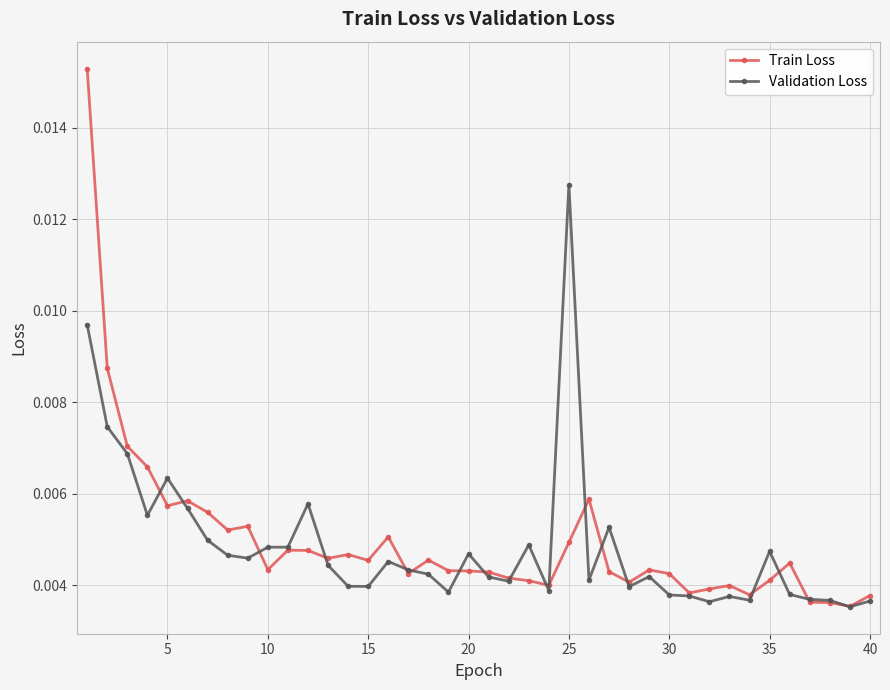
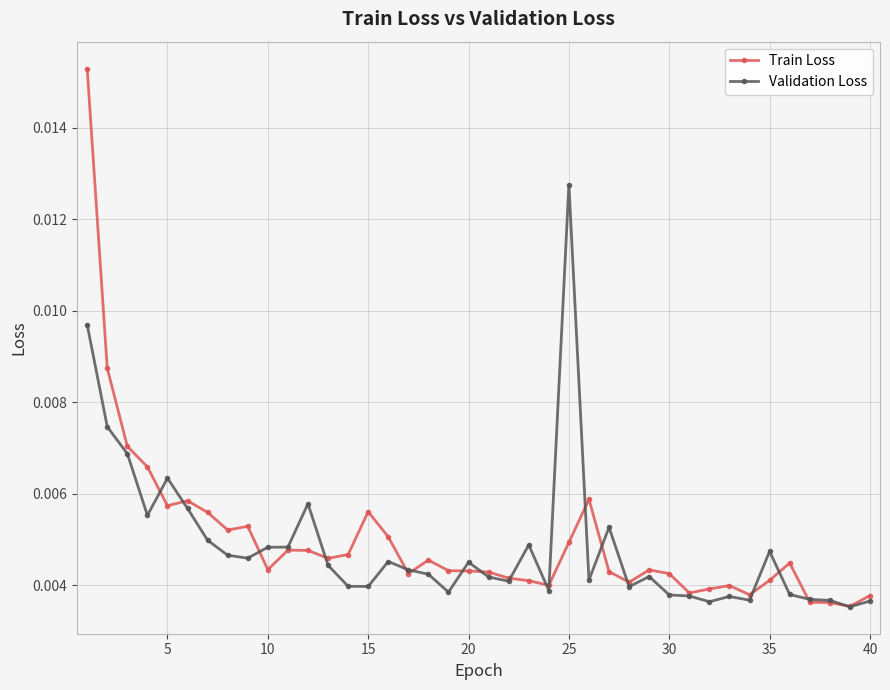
Train Loss, 15: 0.0045 -> 0.0056
Validation Loss, 20: 0.0047 -> 0.0045
